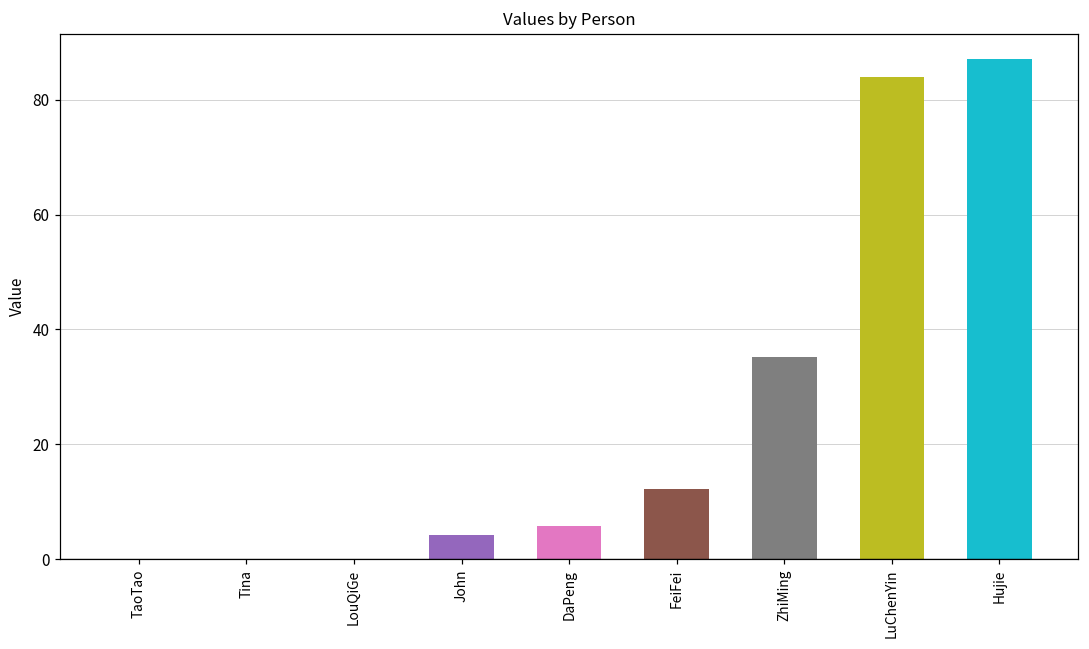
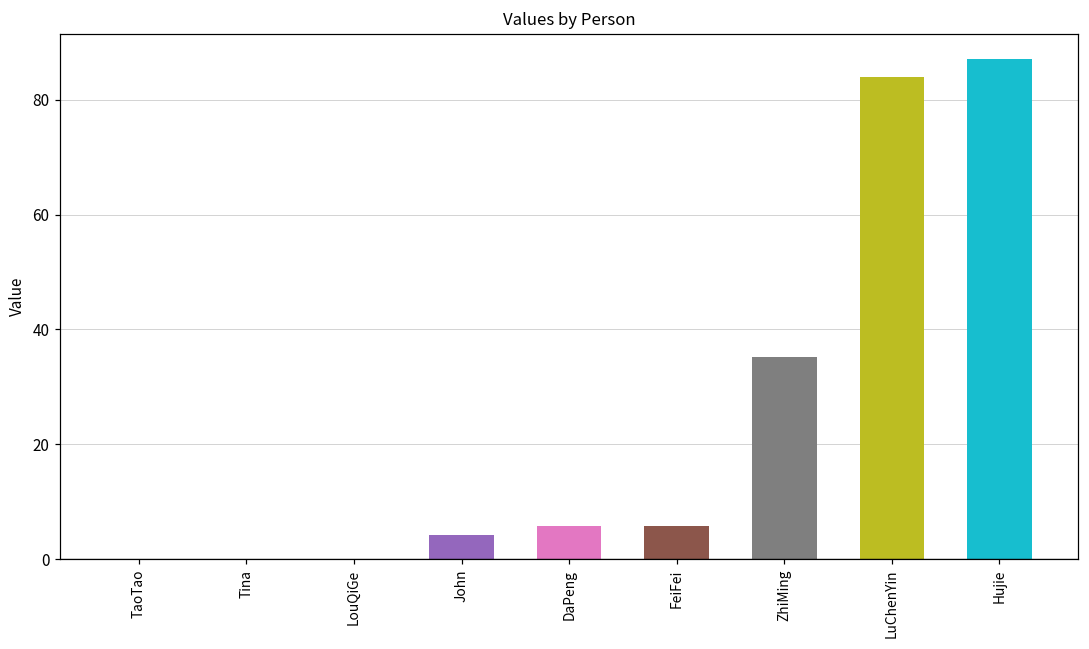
FeiFei: 12 -> 6
